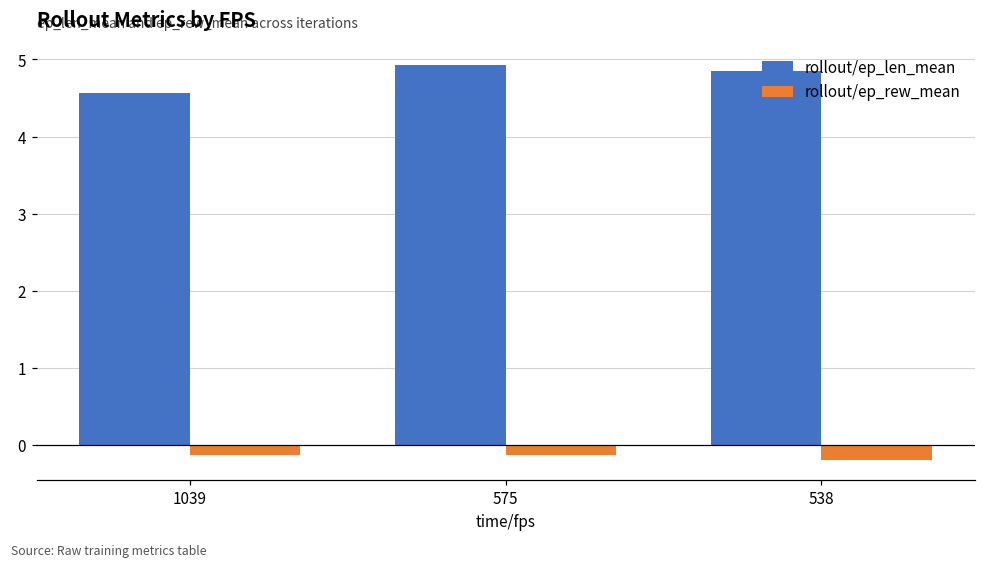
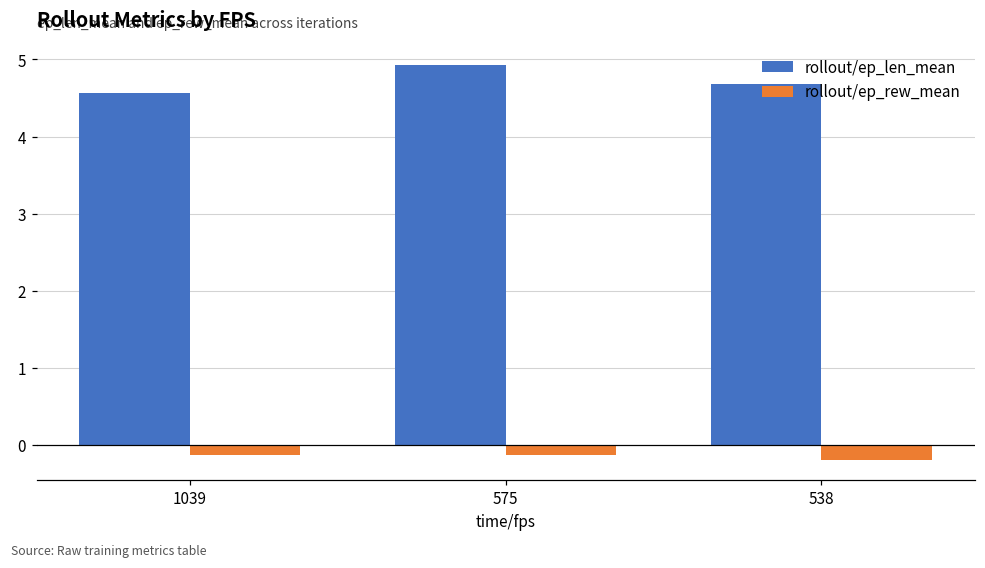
rollout/ep_len_mean, 538: 4.9 -> 4.7
